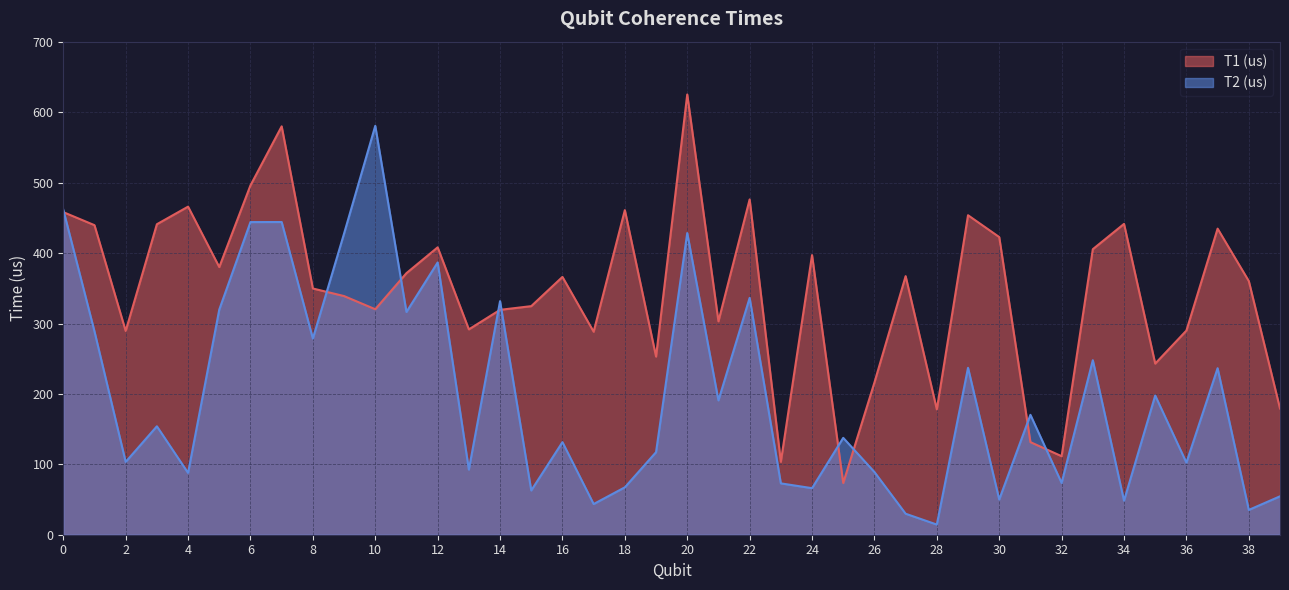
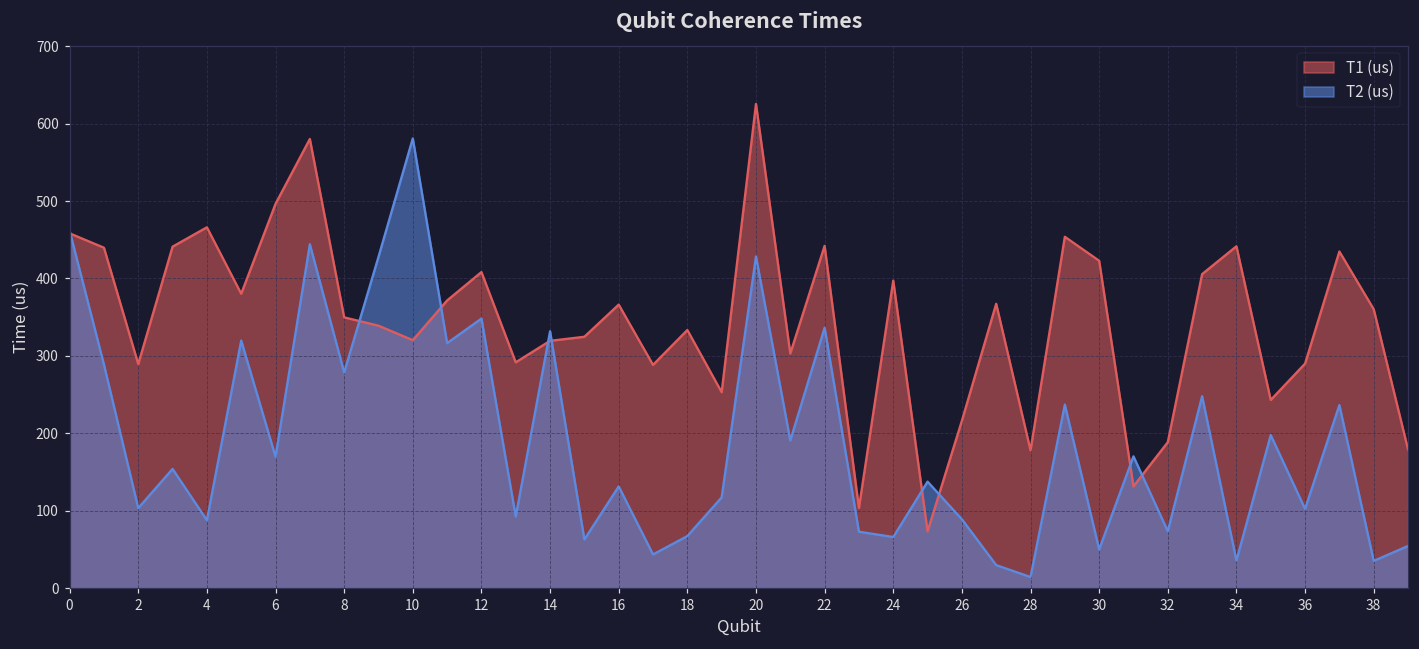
T2 (us), 6: 440 -> 170
T2 (us), 12: 390 -> 350
T1 (us), 18: 460 -> 330
T1 (us), 22: 480 -> 440
T1 (us), 32: 110 -> 190
T2 (us), 34: 50 -> 40
